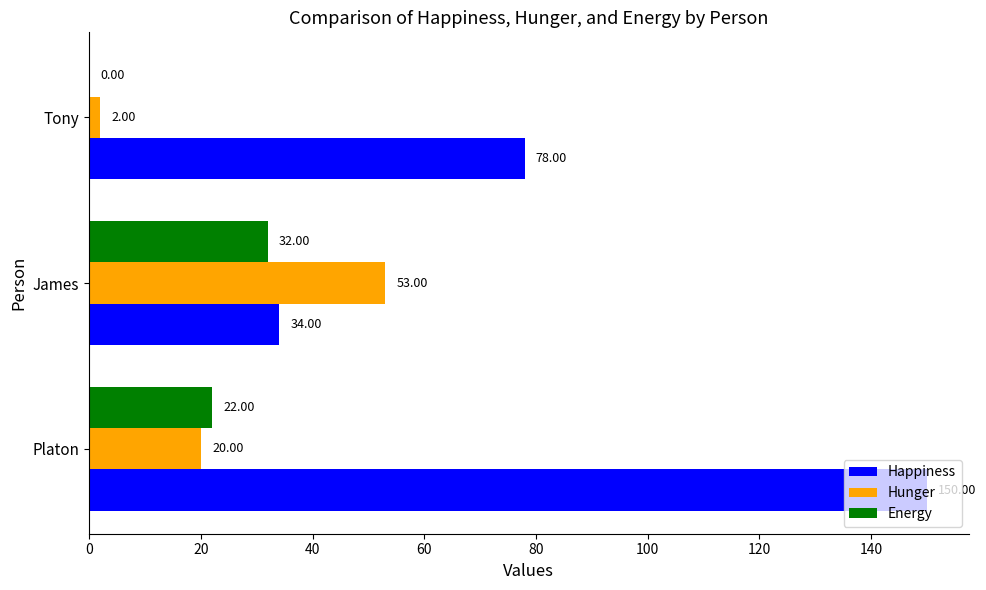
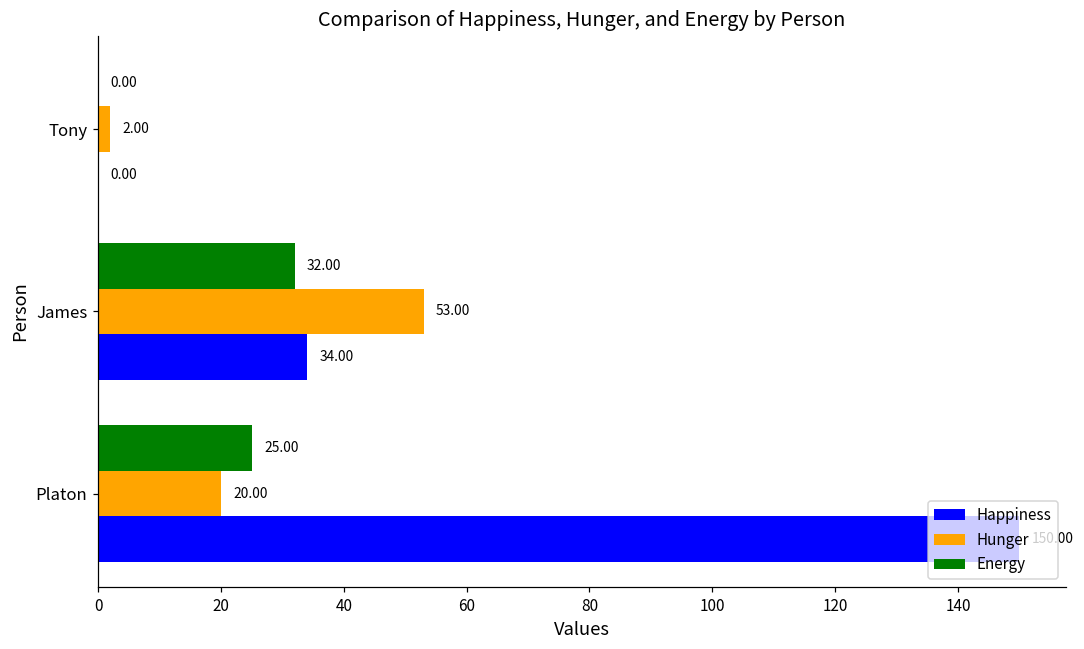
Happiness, Tony: 78.00 -> 0.00
Energy, Platon: 22.00 -> 25.00
